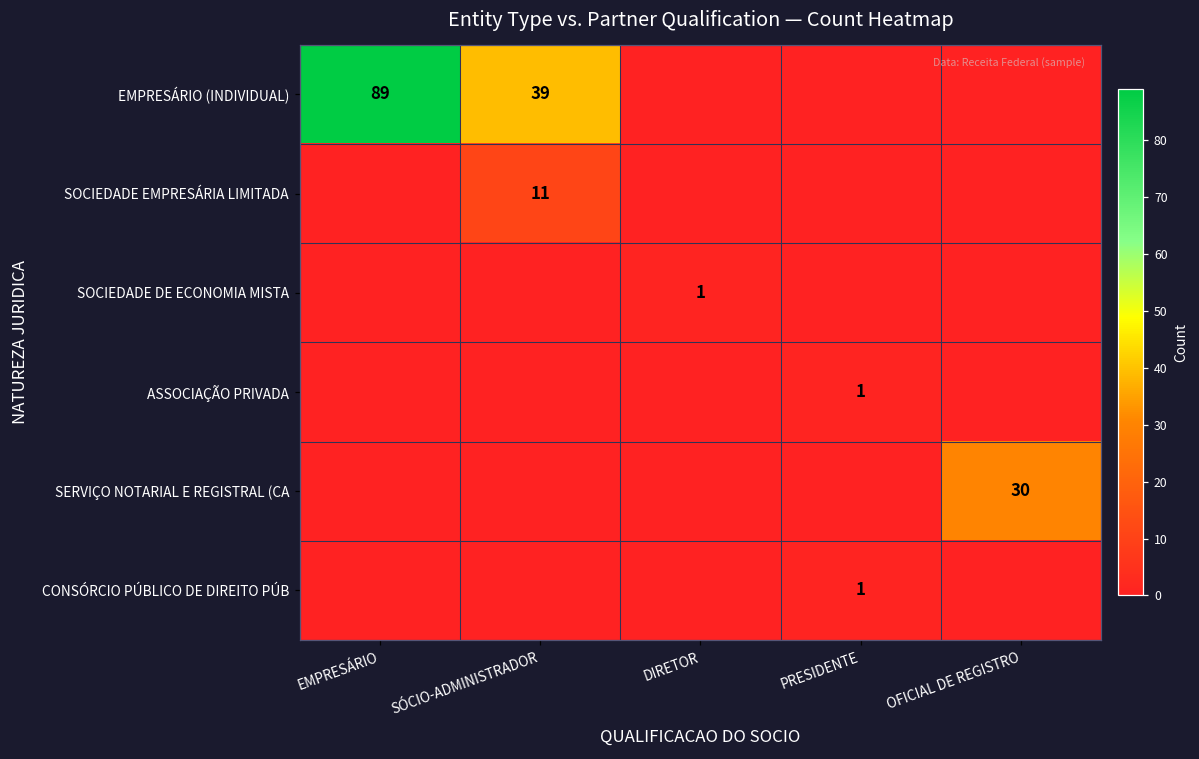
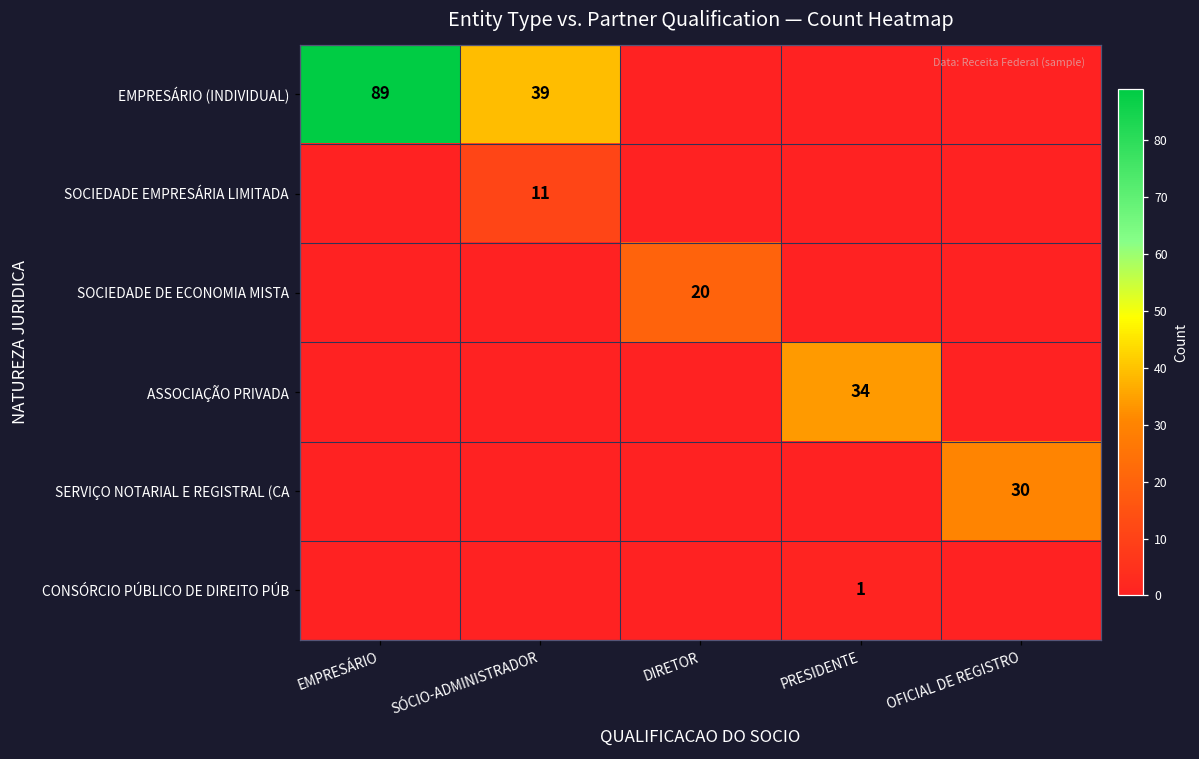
SOCIEDADE DE ECONOMIA MISTA, DIRETOR: 1 -> 20
ASSOCIAÇÃO PRIVADA, PRESIDENTE: 1 -> 34
